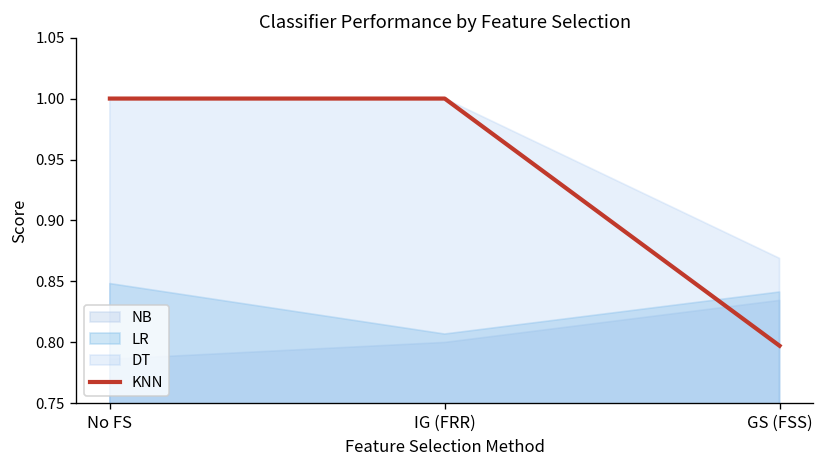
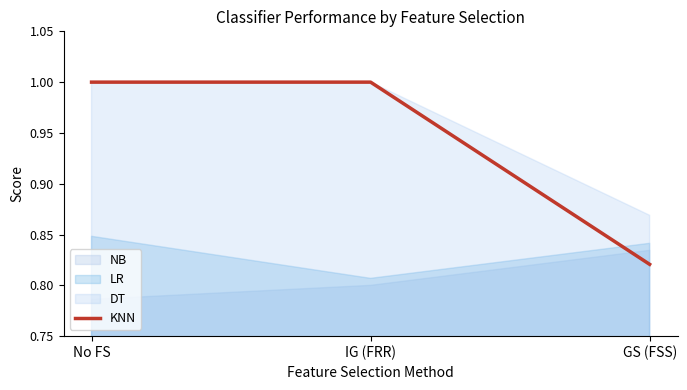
KNN, GS (FSS): 0.797 -> 0.821
